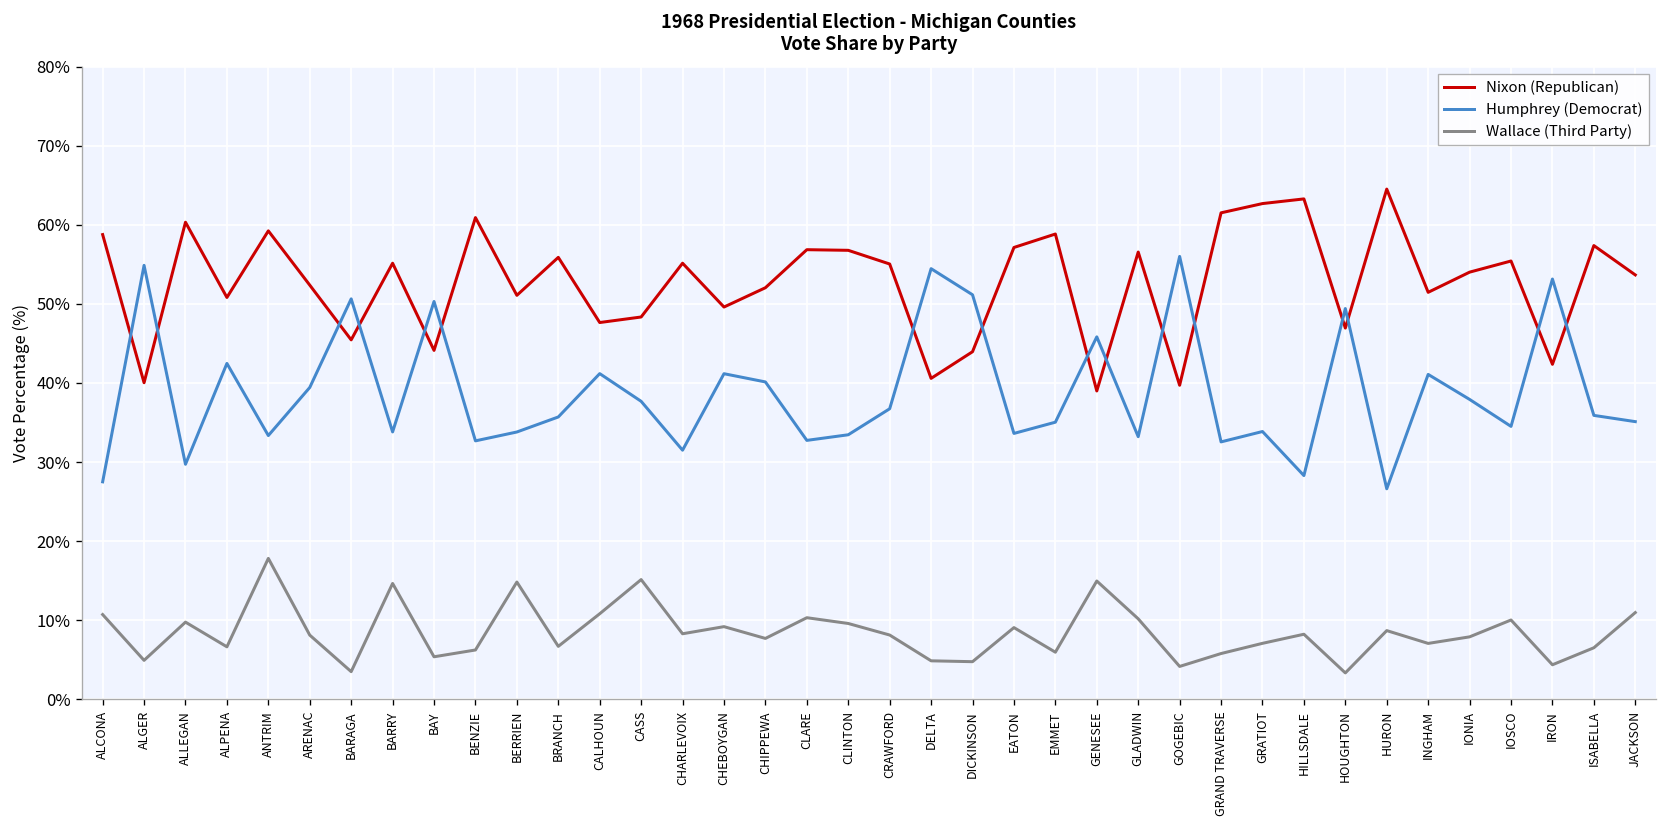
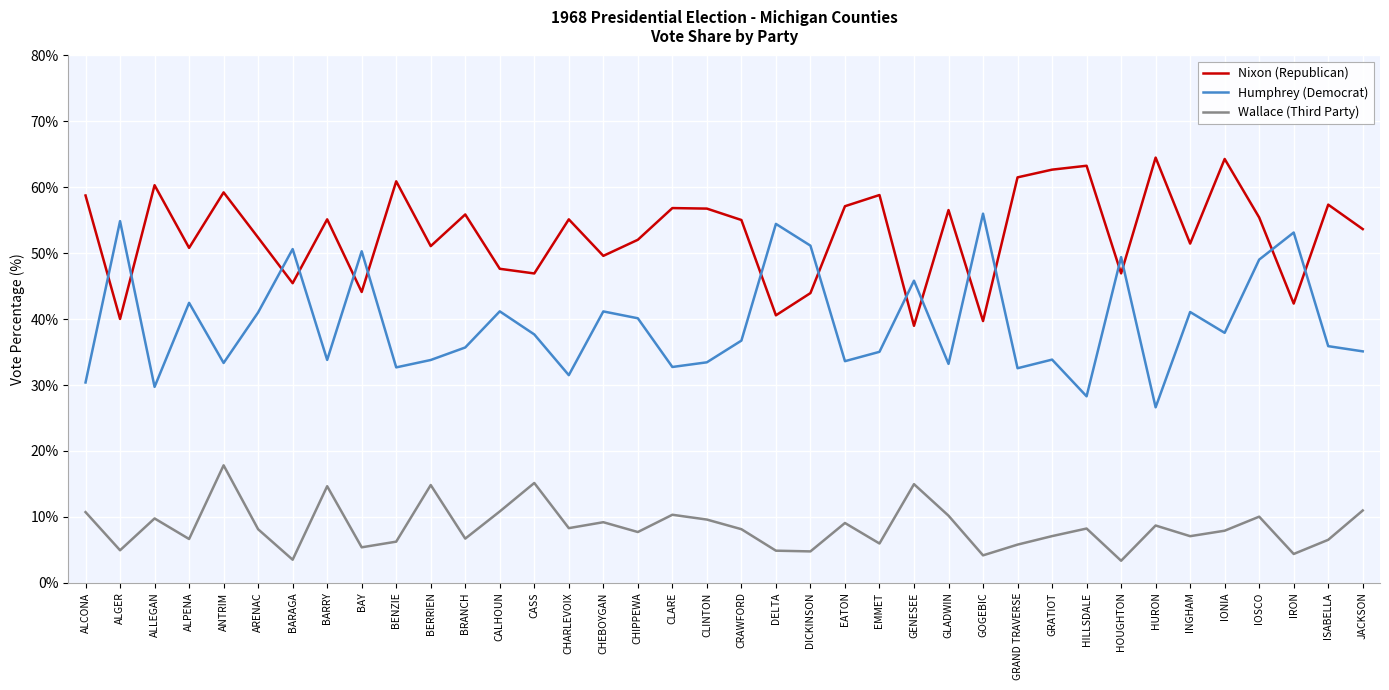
Humphrey (Democrat), ALCONA: 28% -> 30%
Humphrey (Democrat), ARENAC: 39% -> 41%
Nixon (Republican), CASS: 48% -> 47%
Nixon (Republican), IONIA: 54% -> 64%
Humphrey (Democrat), IOSCO: 35% -> 49%
